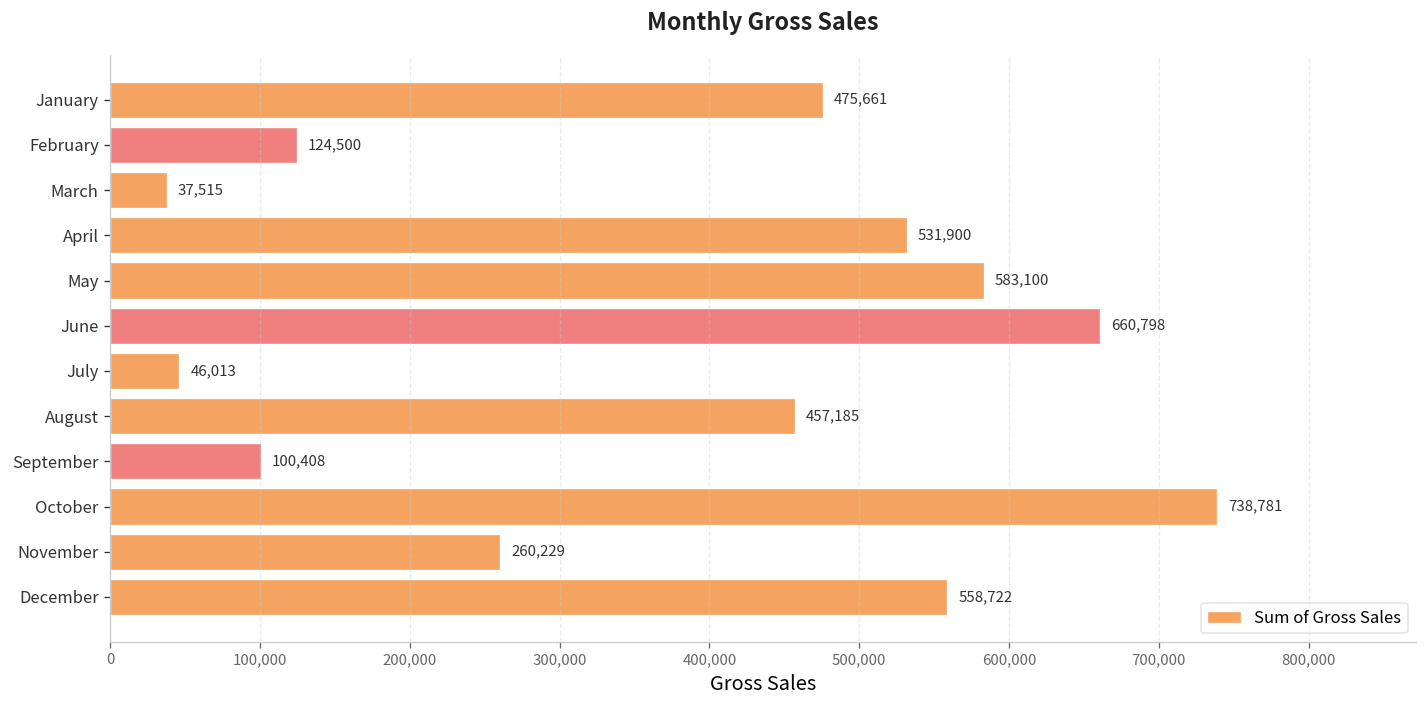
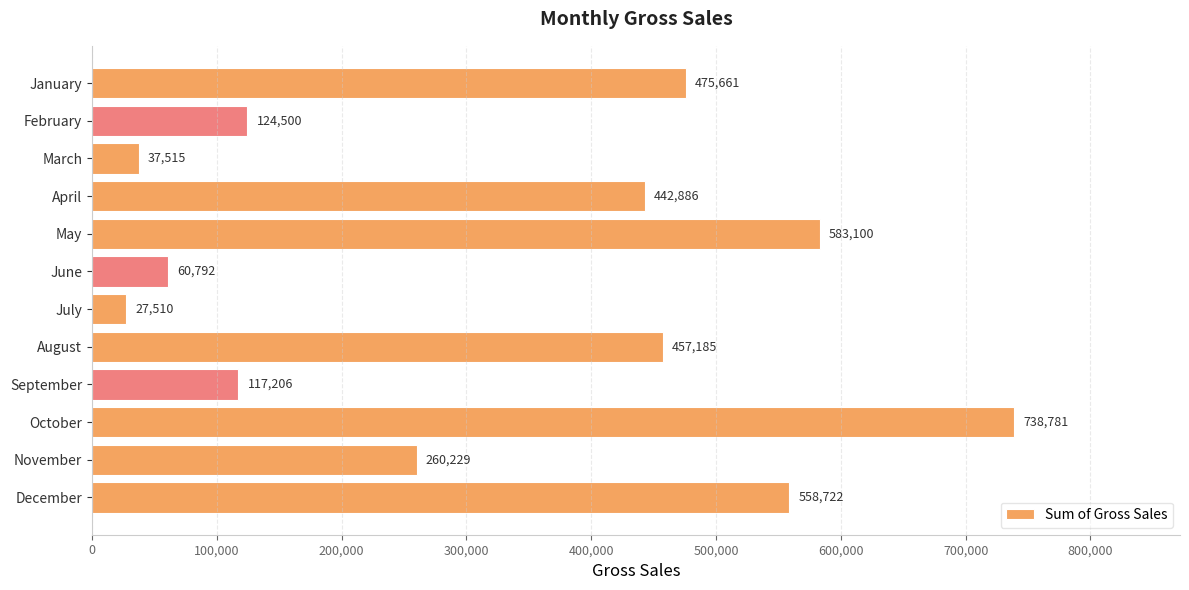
April: 531,900 -> 442,886
June: 660,798 -> 60,792
July: 46,013 -> 27,510
September: 100,408 -> 117,206
